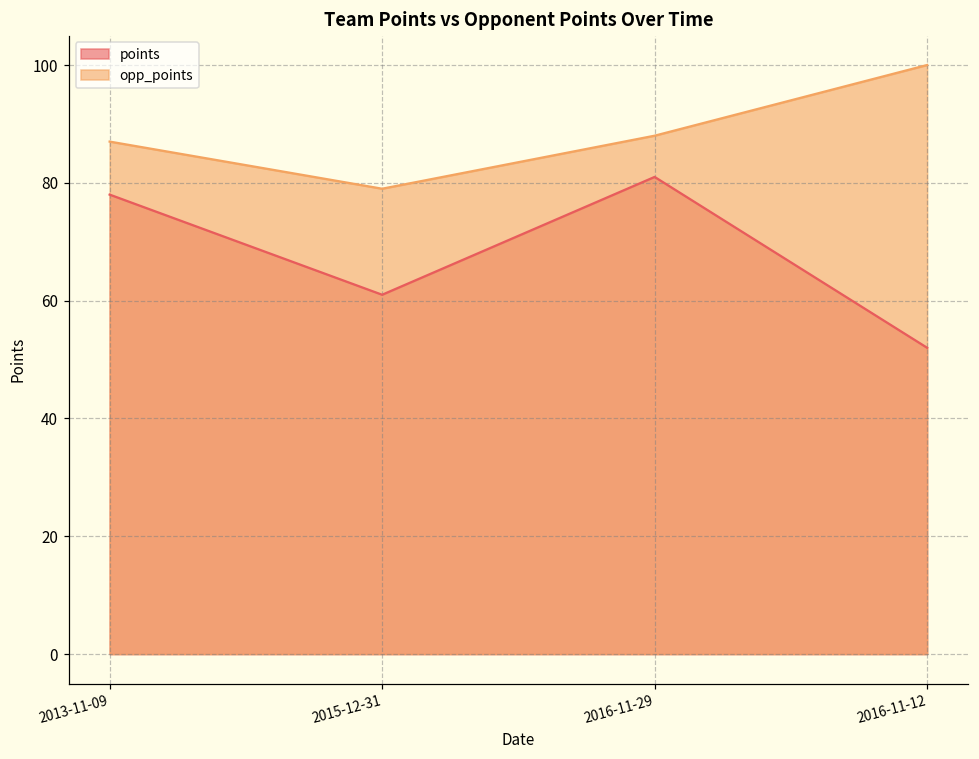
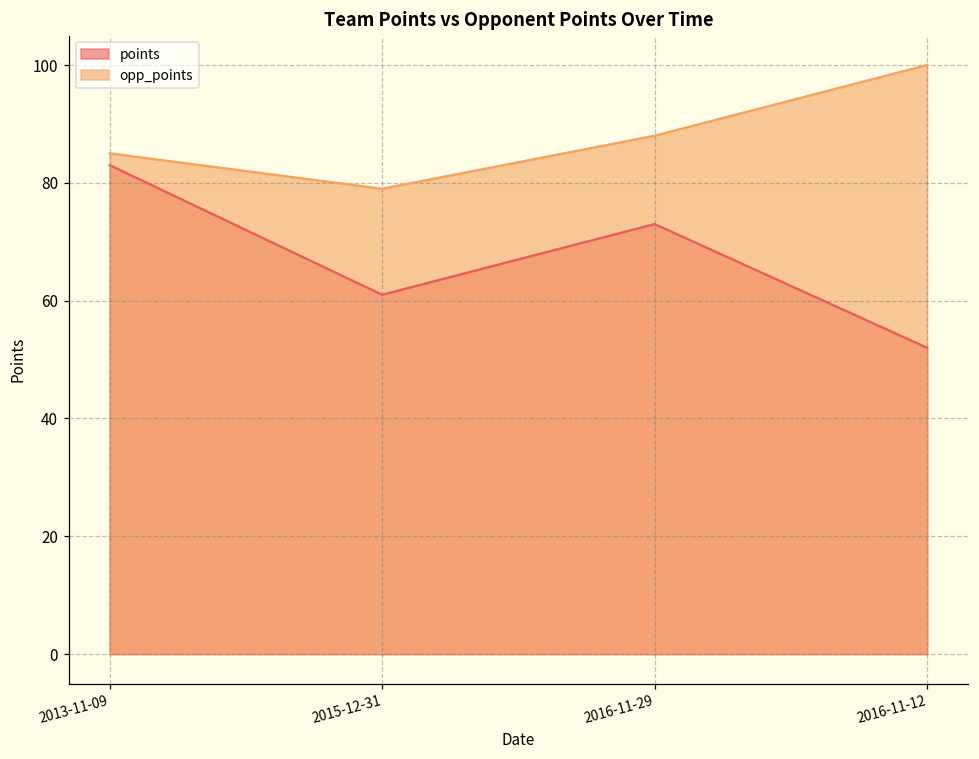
points, 2013-11-09: 78 -> 83
opp_points, 2013-11-09: 87 -> 85
points, 2016-11-29: 81 -> 73
